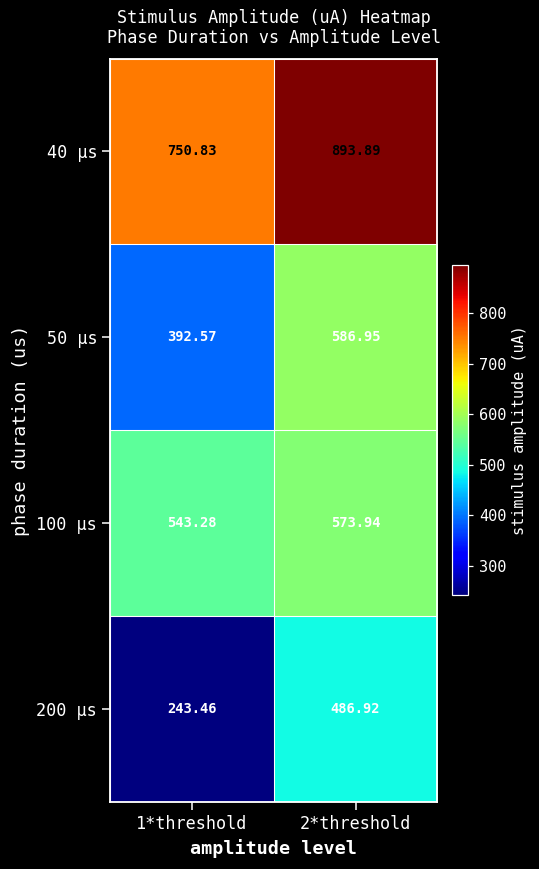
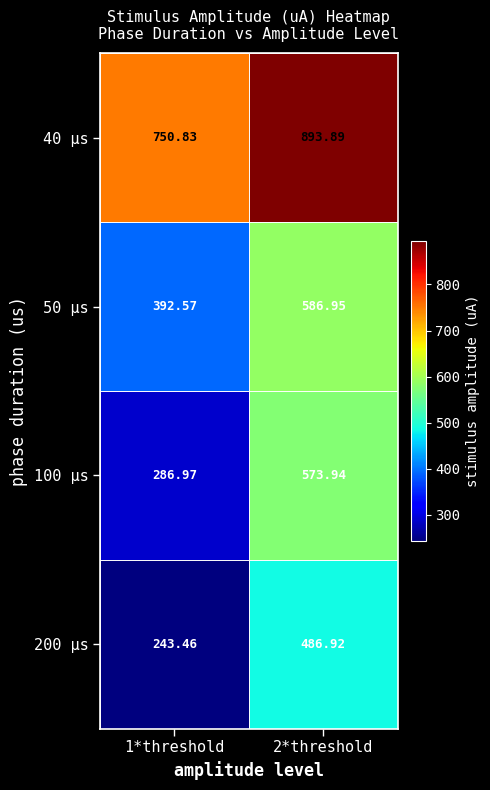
100 µs, 1*threshold: 543.28 -> 286.97
